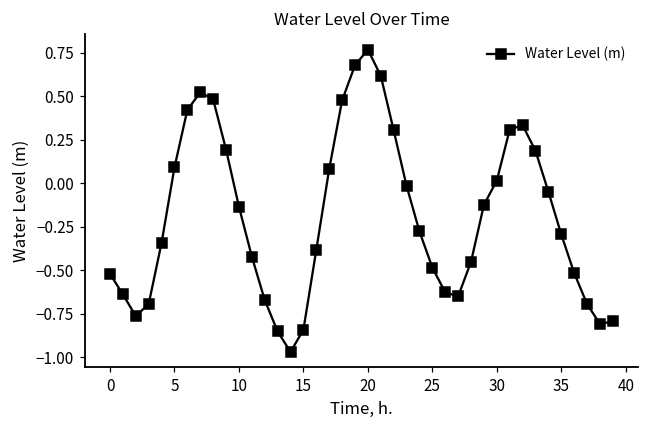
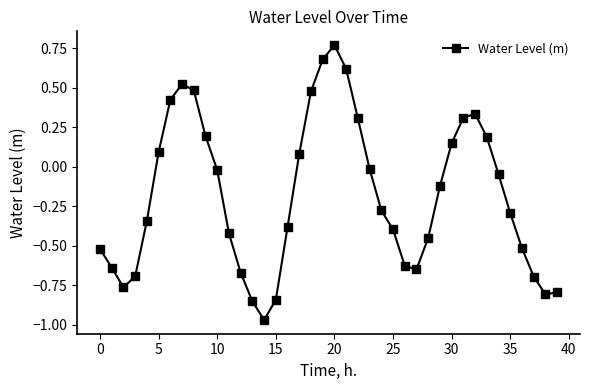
10: -0.13 -> -0.02
25: -0.48 -> -0.40
30: 0.02 -> 0.15
